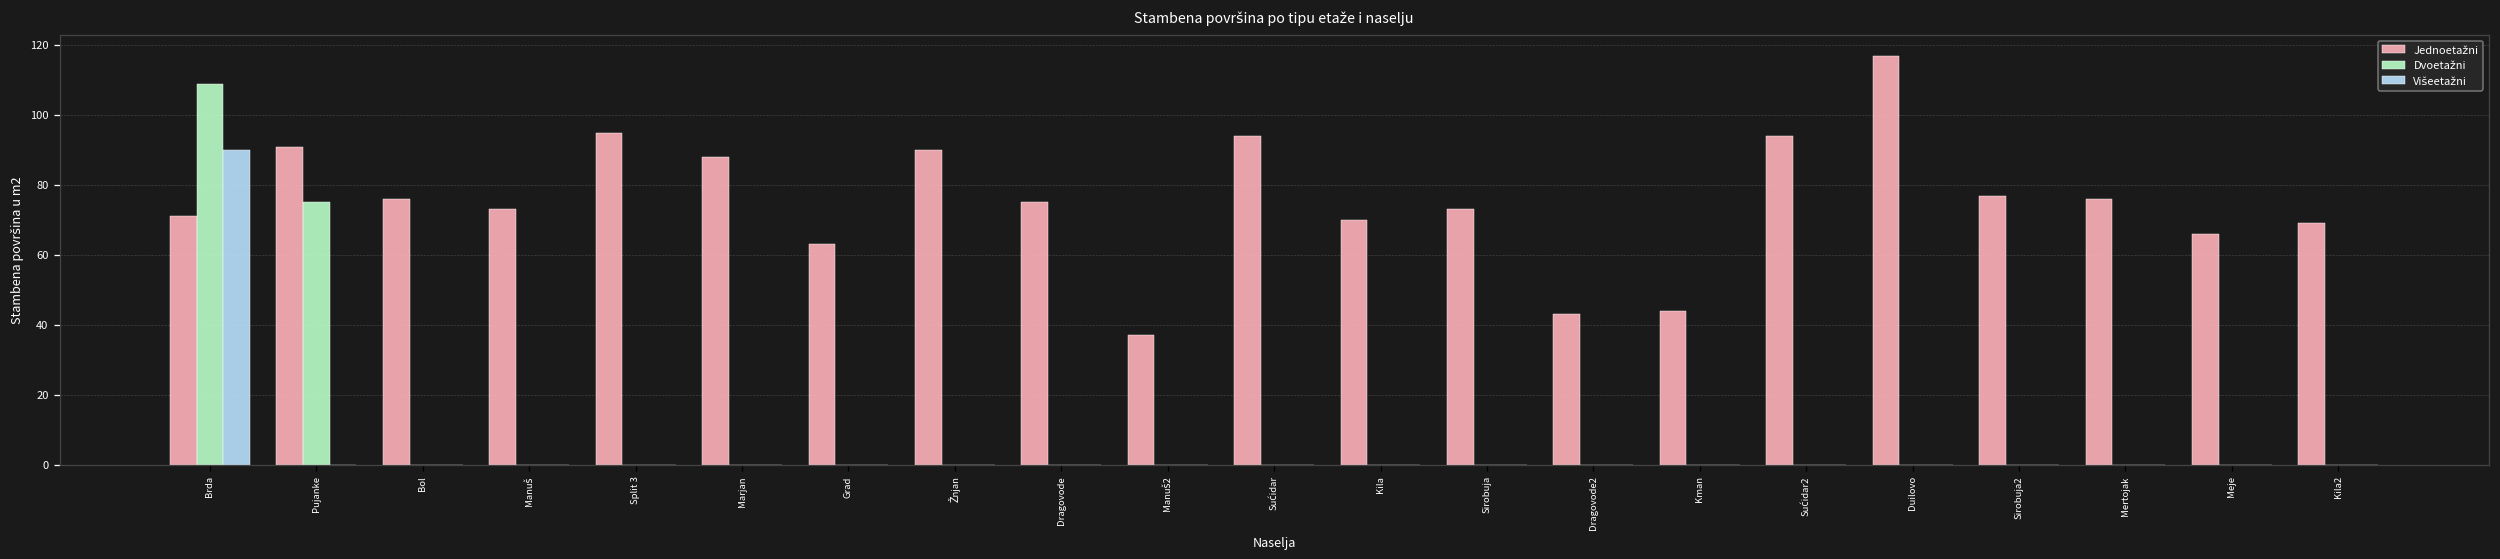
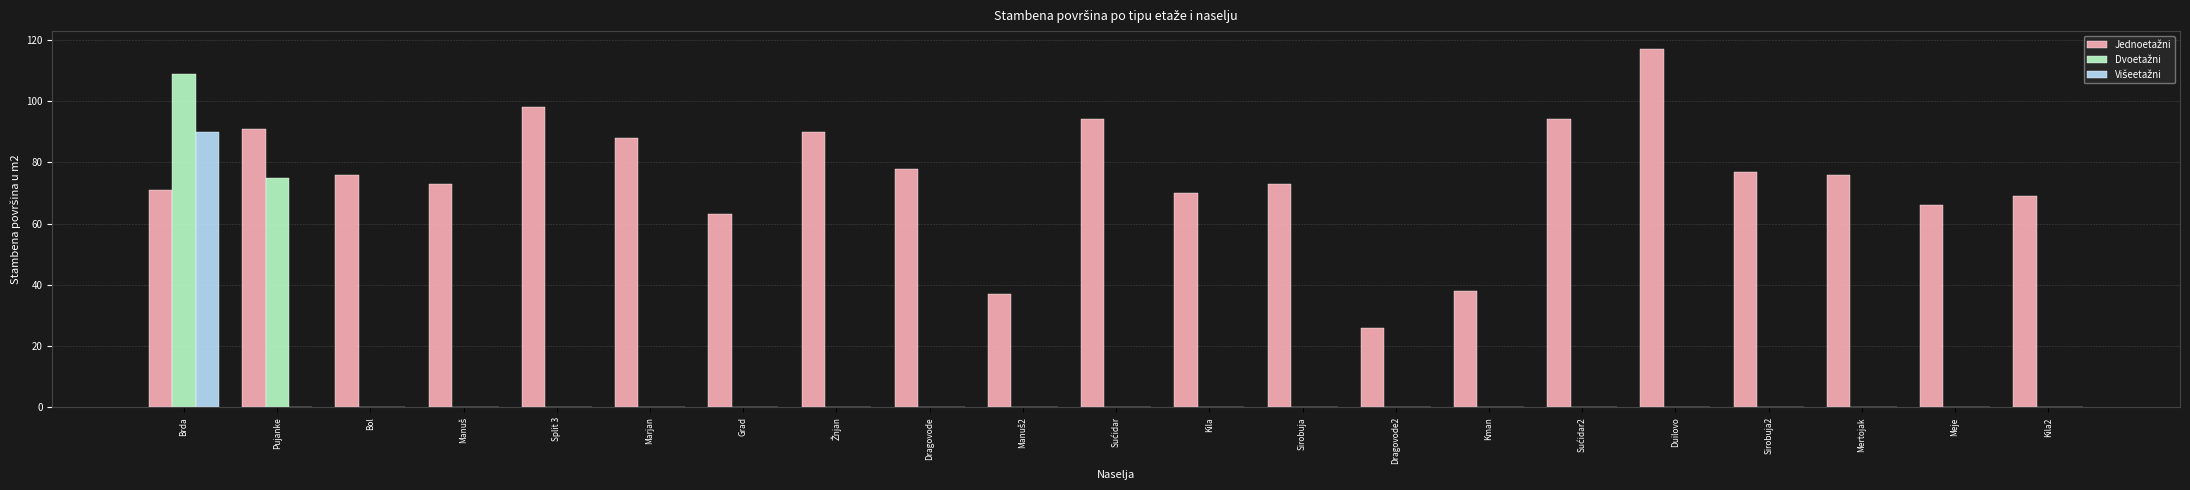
Jednoetažni, Split 3: 95 -> 98
Jednoetažni, Dragovode: 75 -> 78
Jednoetažni, Dragovode2: 43 -> 26
Jednoetažni, Kman: 44 -> 38
